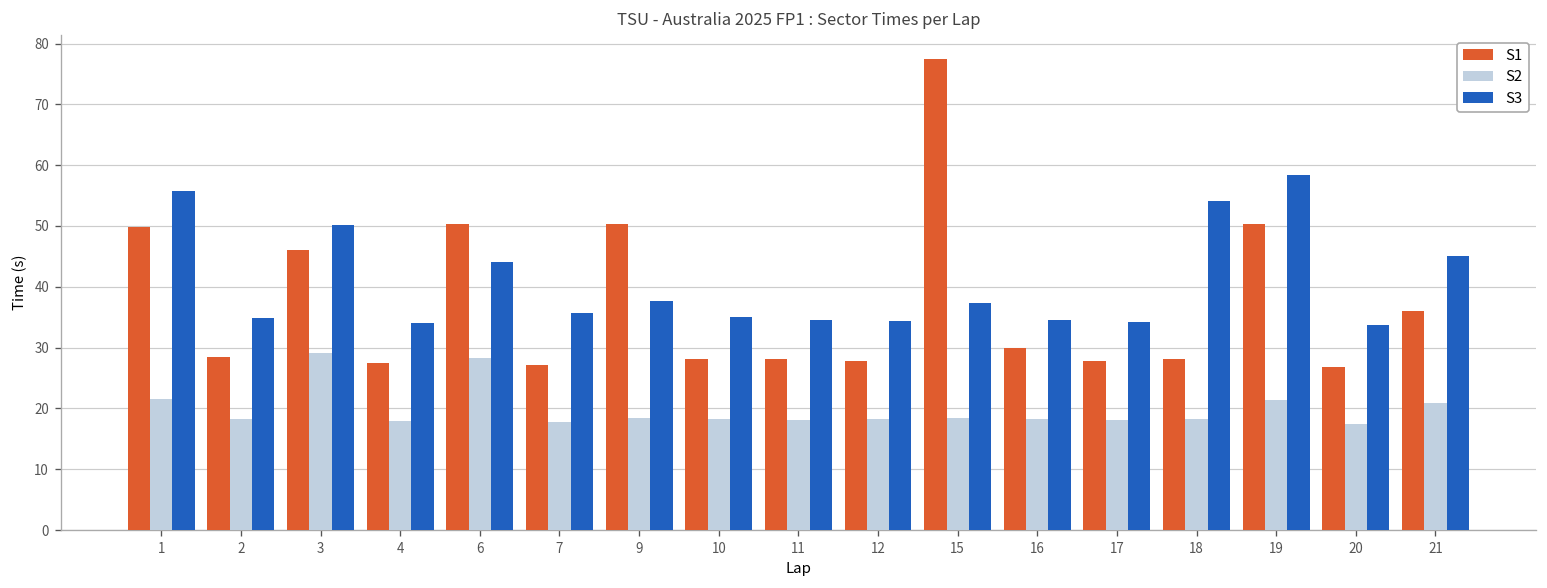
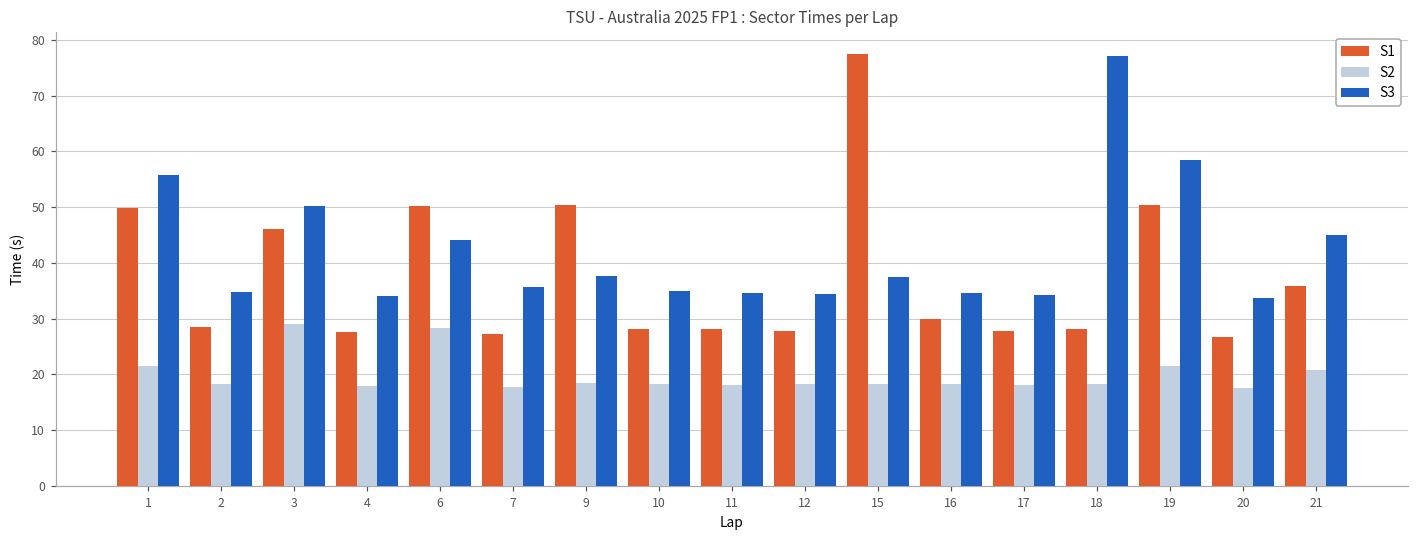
S3, 18: 54 -> 77
